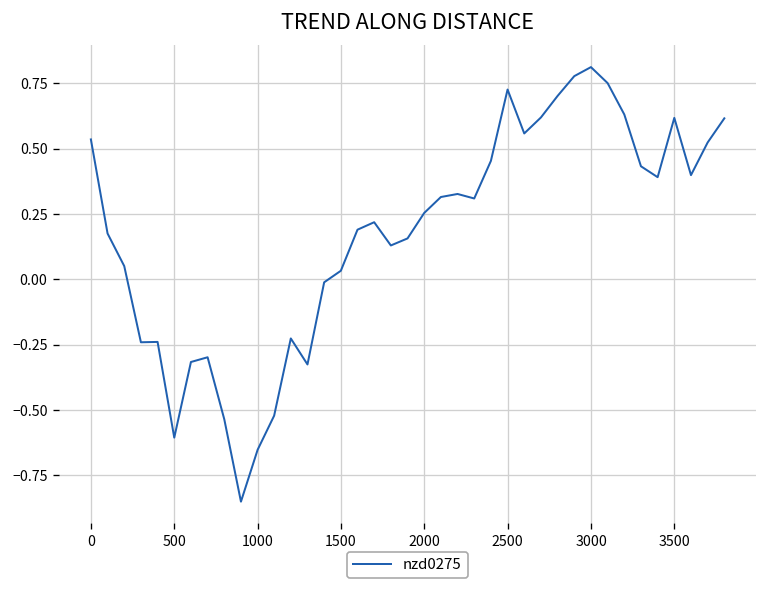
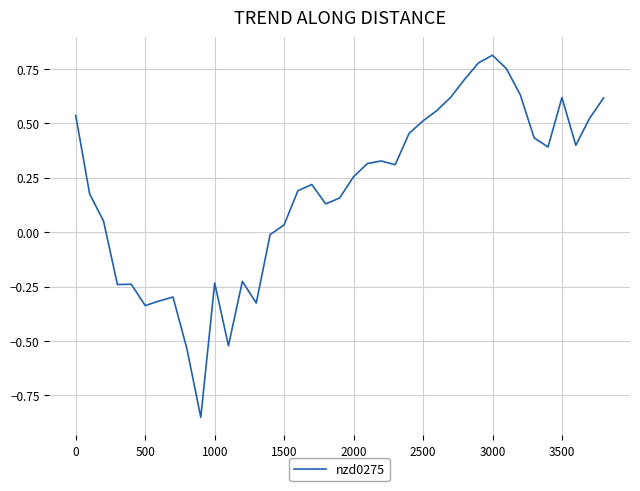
500: -0.61 -> -0.34
1000: -0.65 -> -0.23
2500: 0.73 -> 0.51
